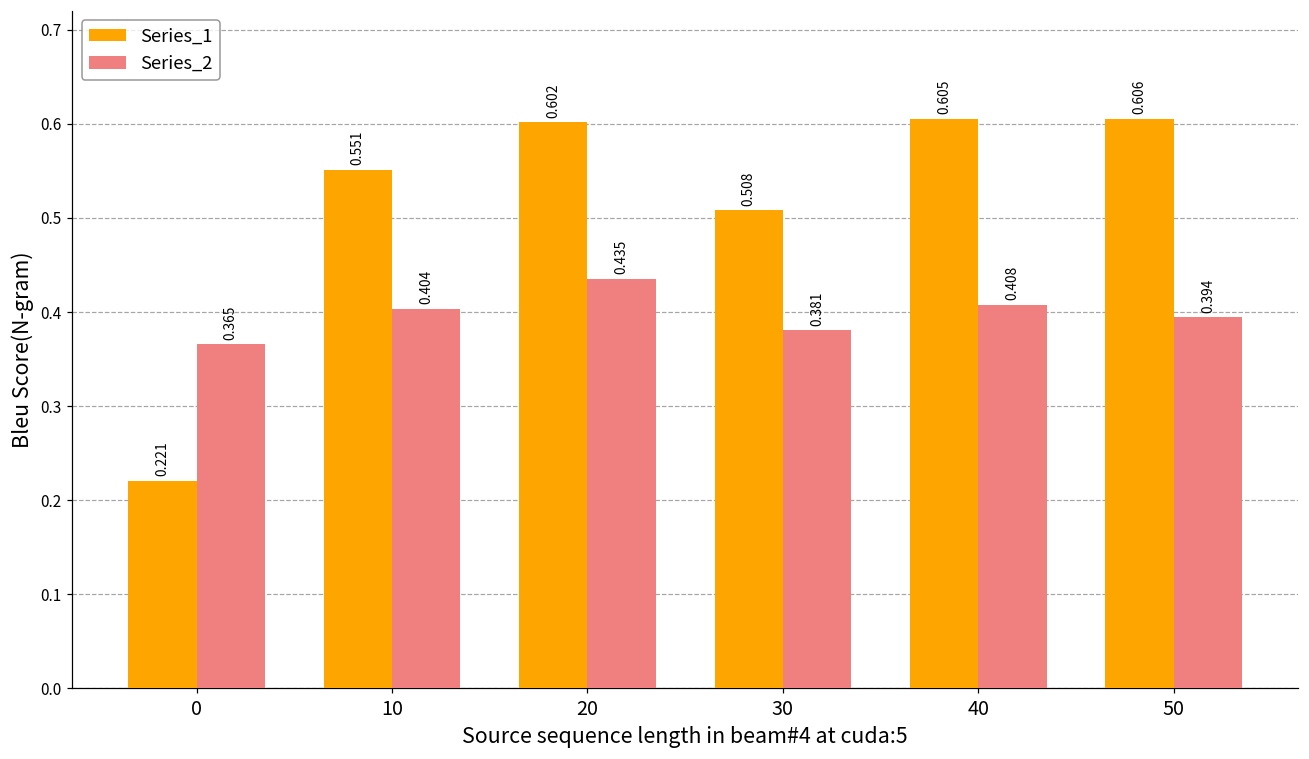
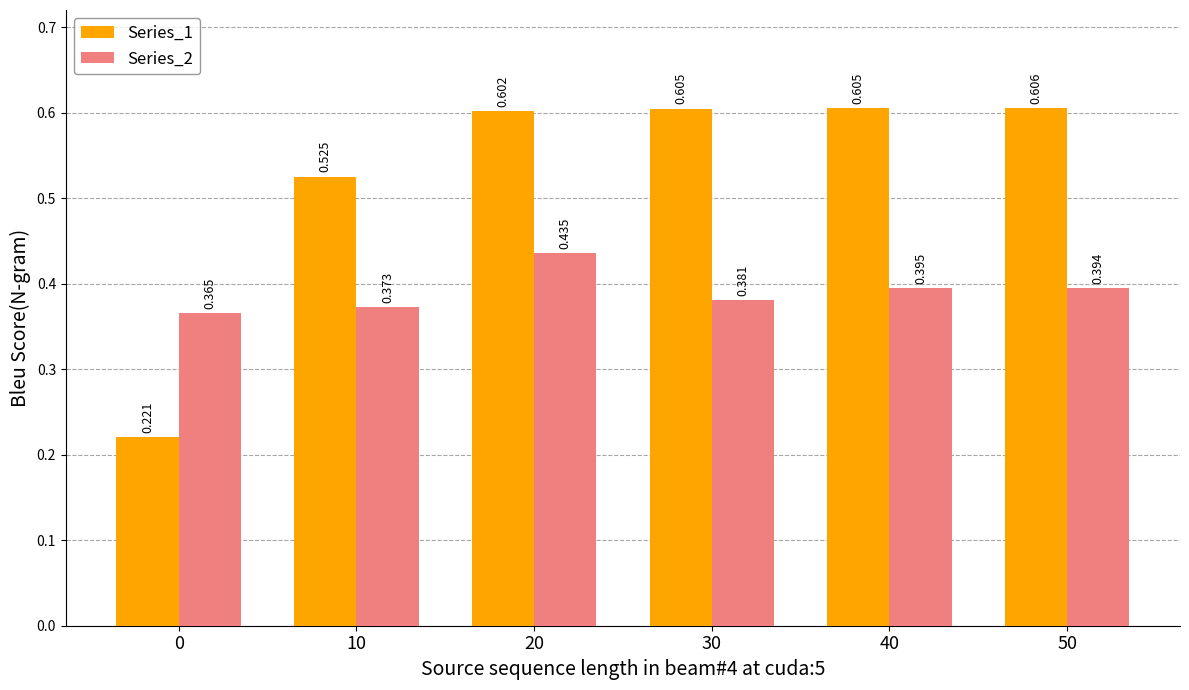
Series_1, 10: 0.551 -> 0.525
Series_2, 10: 0.404 -> 0.373
Series_1, 30: 0.508 -> 0.605
Series_2, 40: 0.408 -> 0.395
